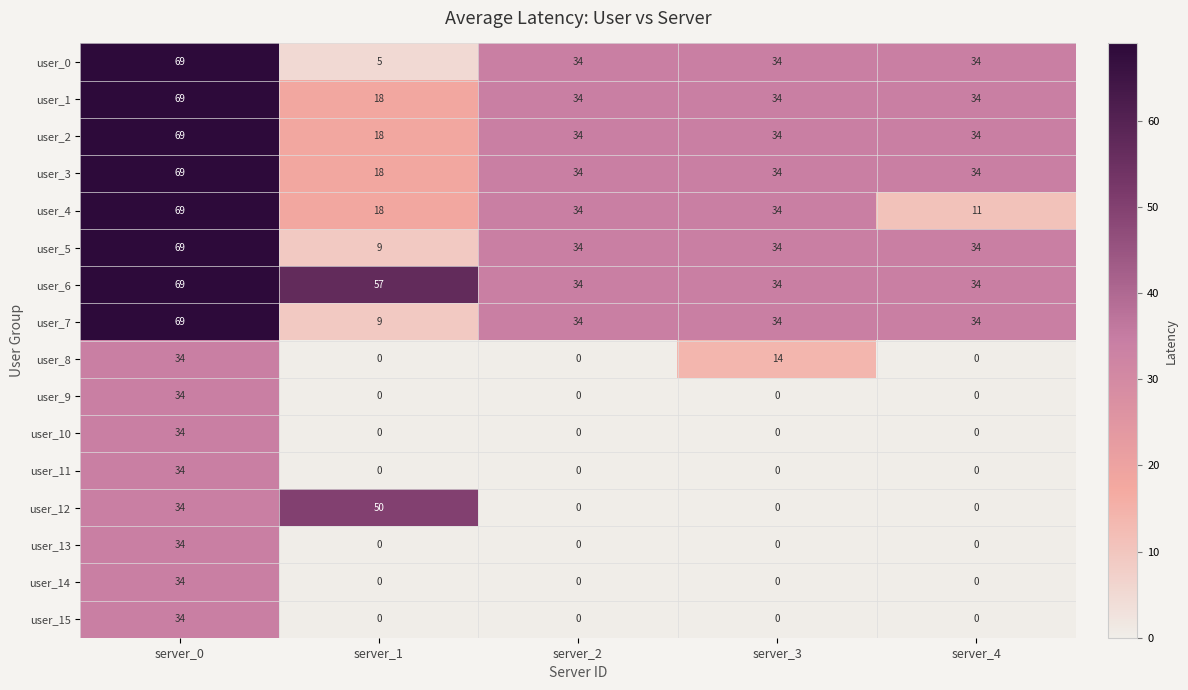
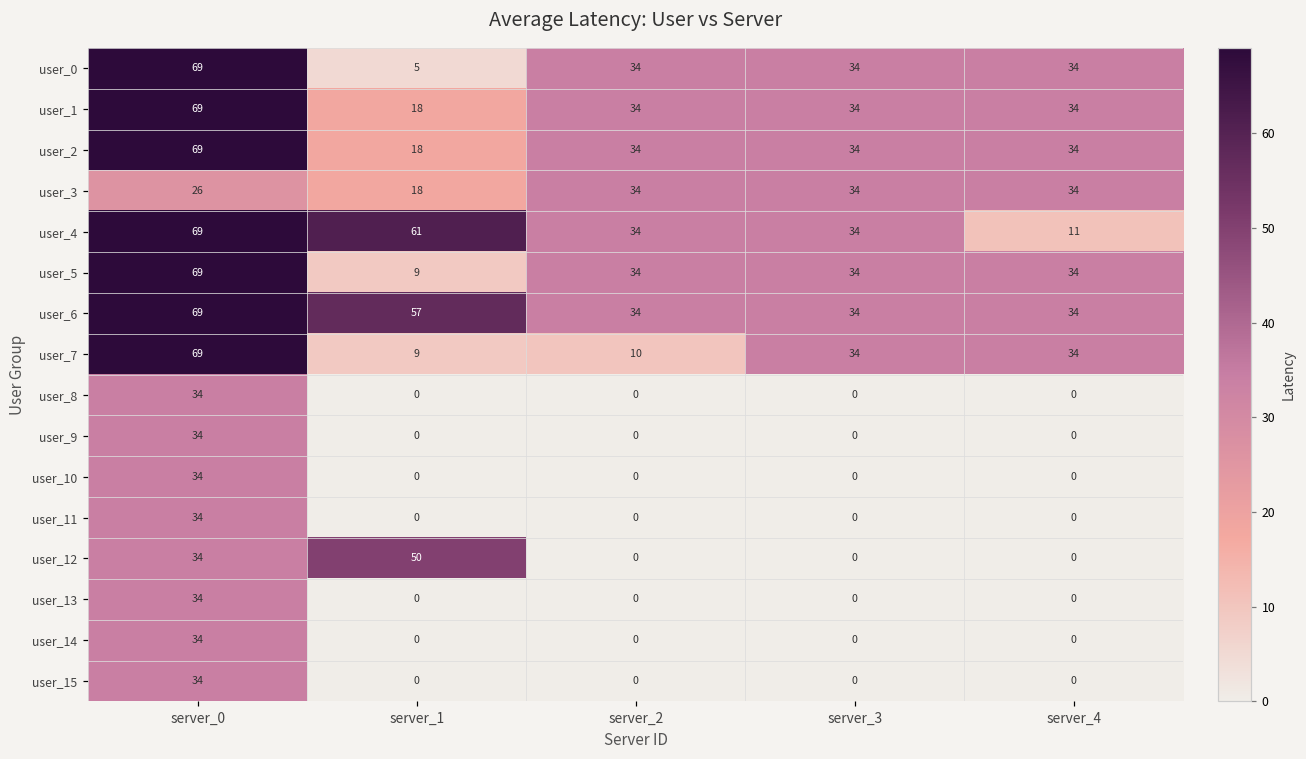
user_3, server_0: 69 -> 26
user_4, server_1: 18 -> 61
user_7, server_2: 34 -> 10
user_8, server_3: 14 -> 0
